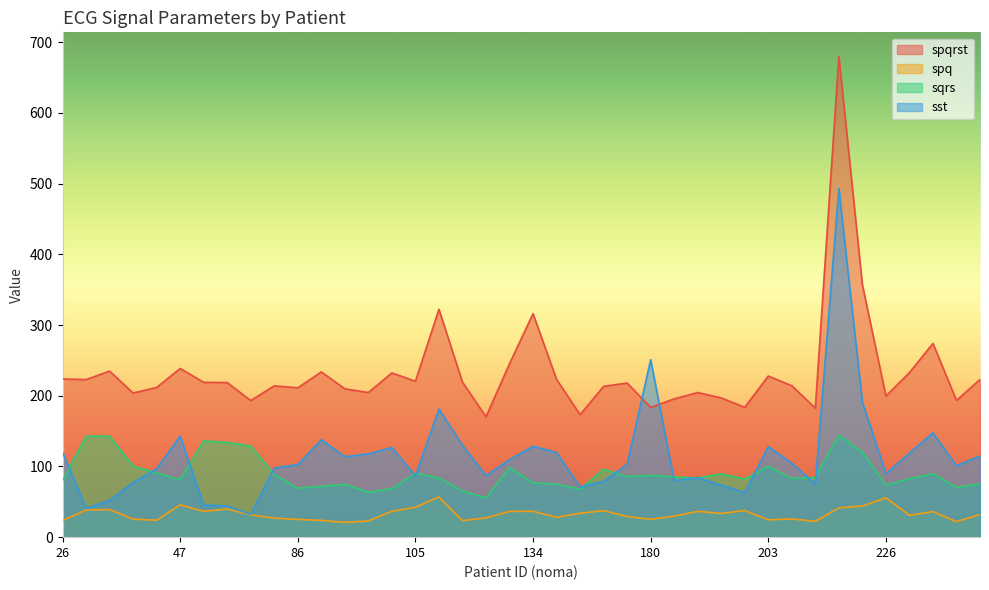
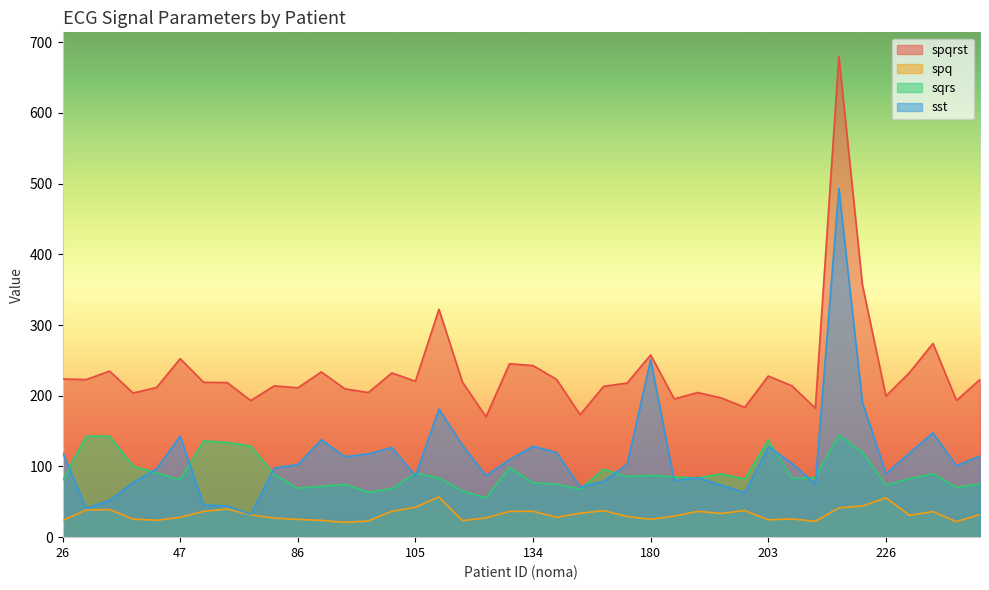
spqrst, 47: 240 -> 250
spq, 47: 50 -> 30
spqrst, 134: 320 -> 240
spqrst, 180: 180 -> 260
sqrs, 203: 100 -> 140
